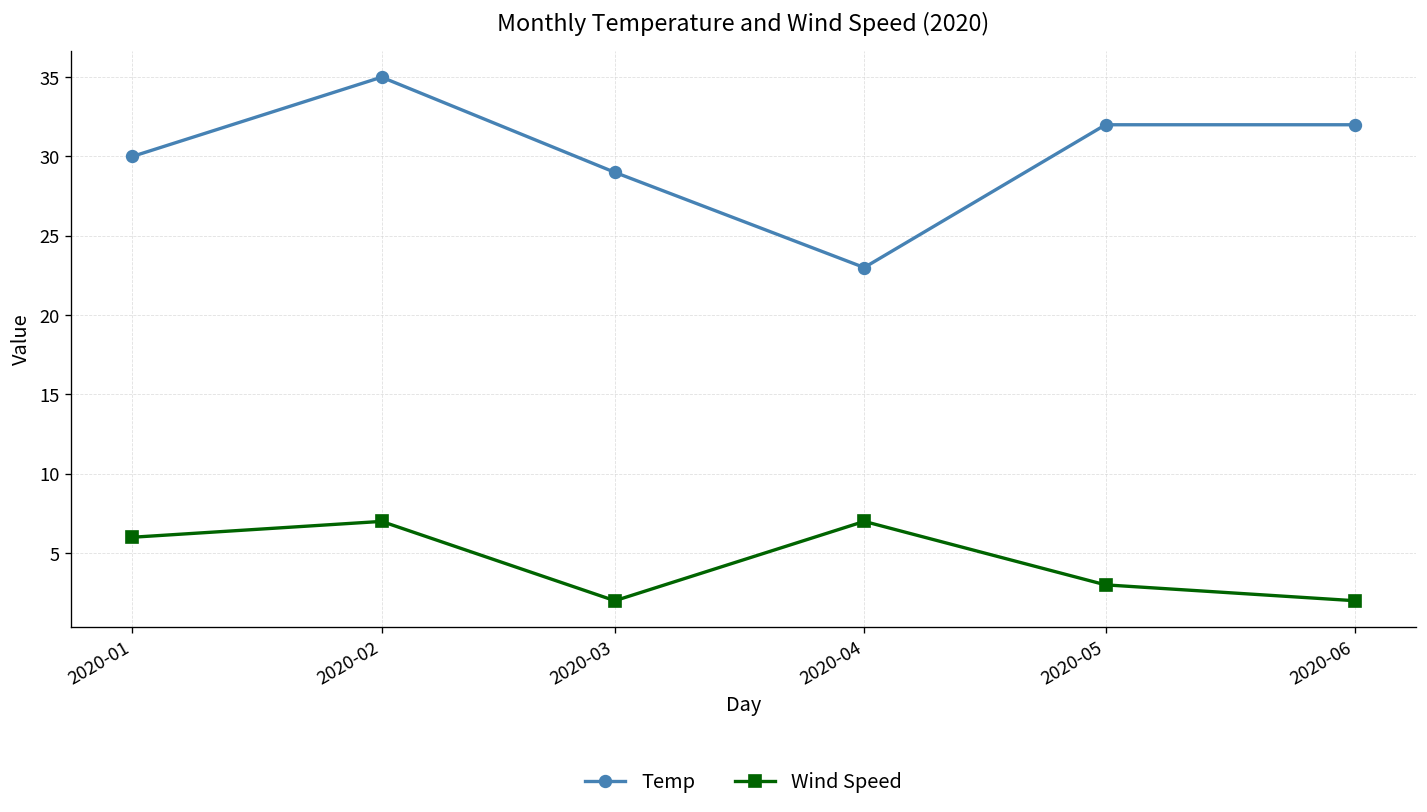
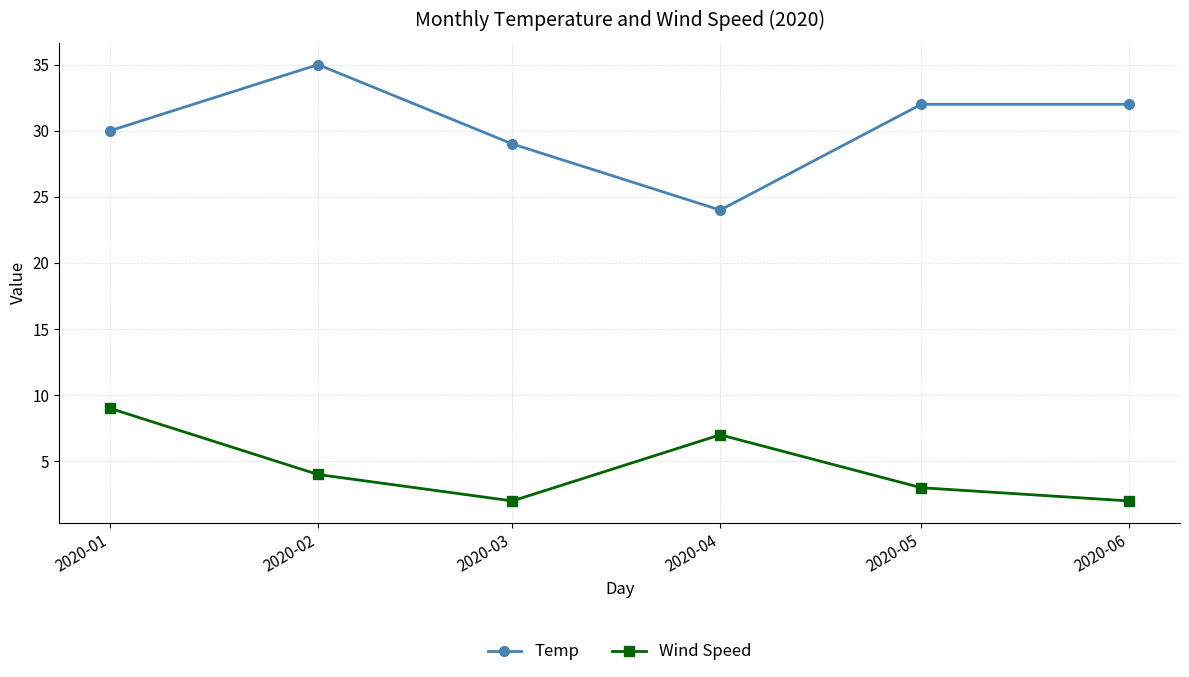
Wind Speed, 2020-01: 6 -> 9
Wind Speed, 2020-02: 7 -> 4
Temp, 2020-04: 23 -> 24
